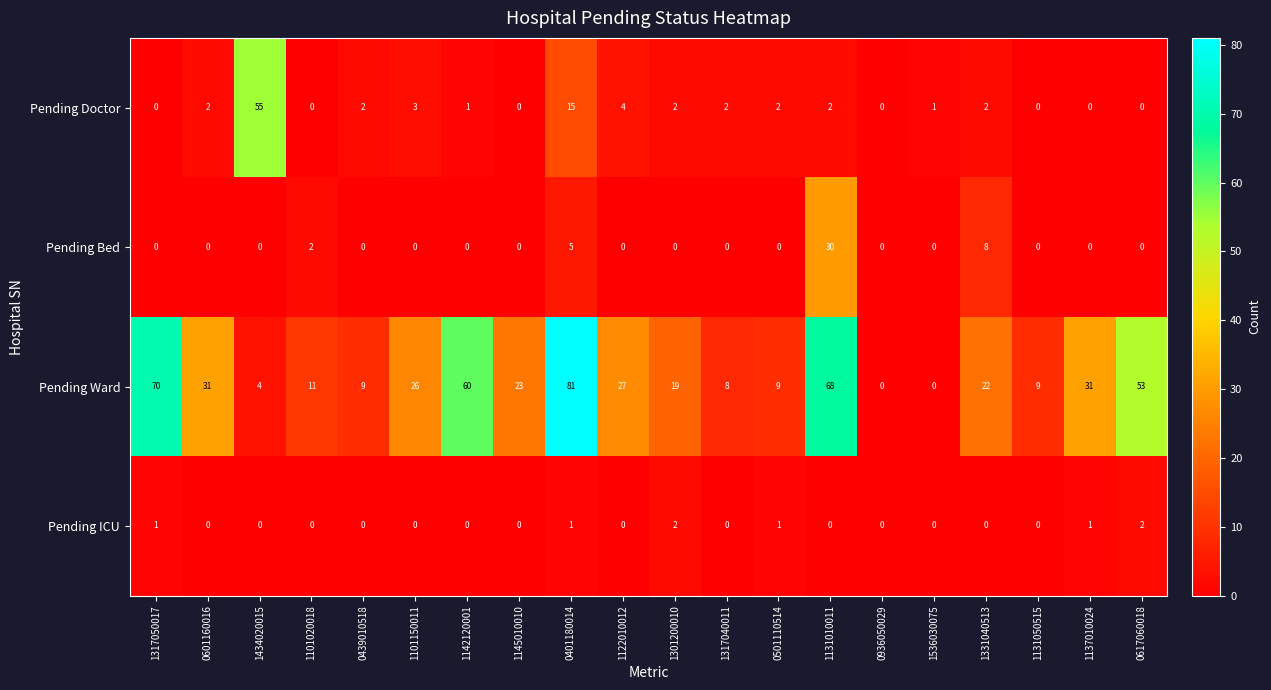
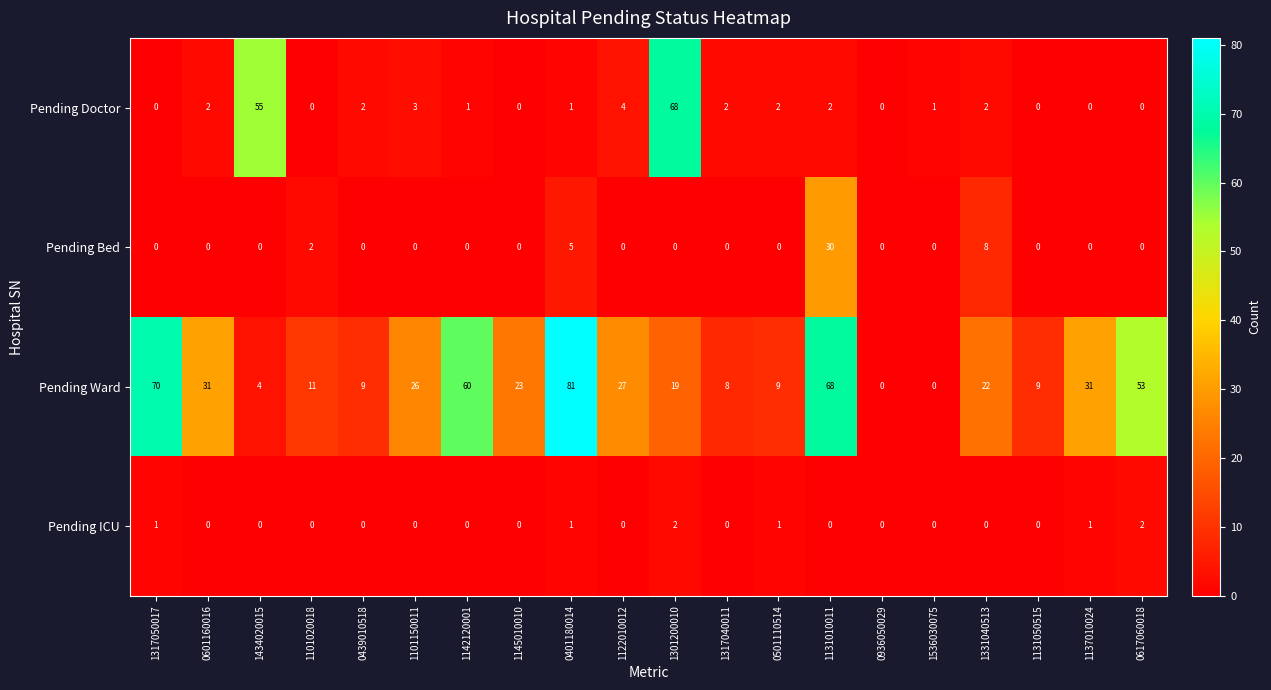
Pending Doctor, 0401180014: 15 -> 1
Pending Doctor, 1301200010: 2 -> 68
